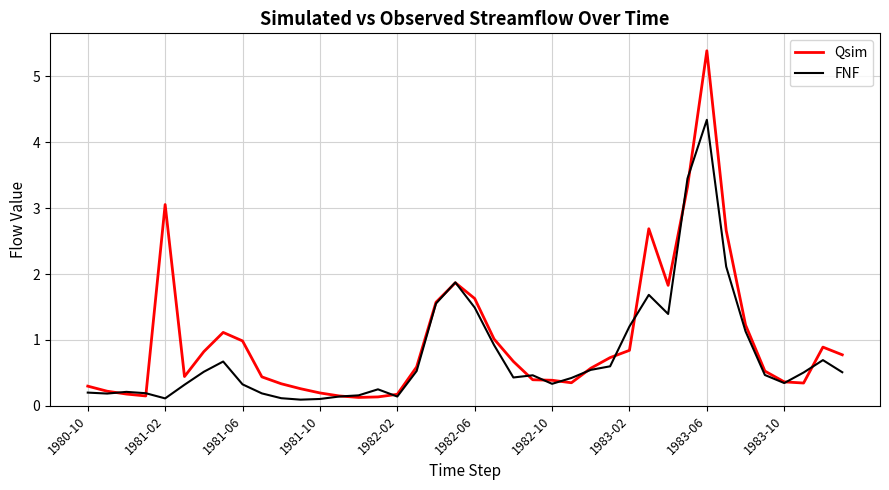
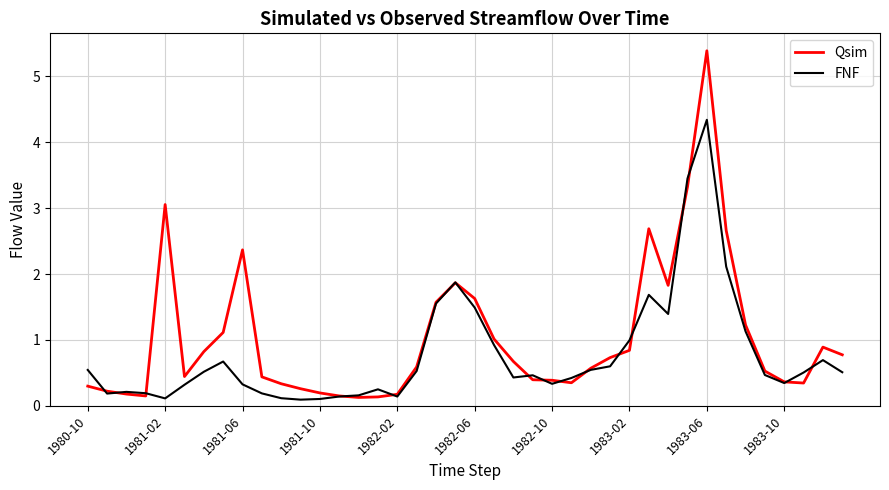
FNF, 1980-10: 0.2 -> 0.5
Qsim, 1981-06: 1.0 -> 2.4
FNF, 1983-02: 1.2 -> 1.0
